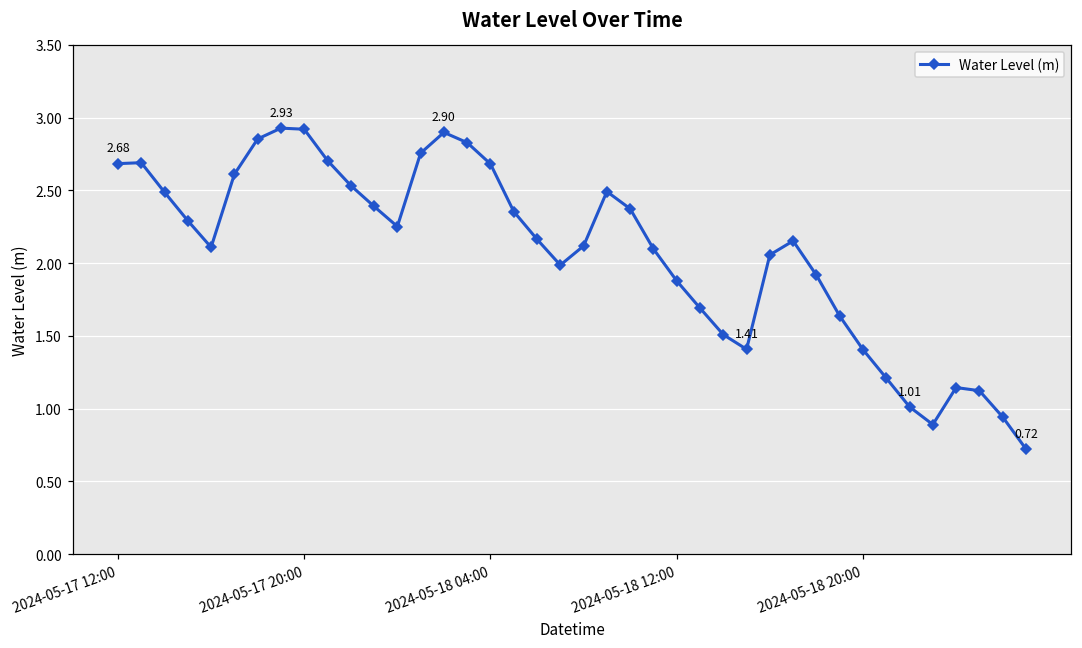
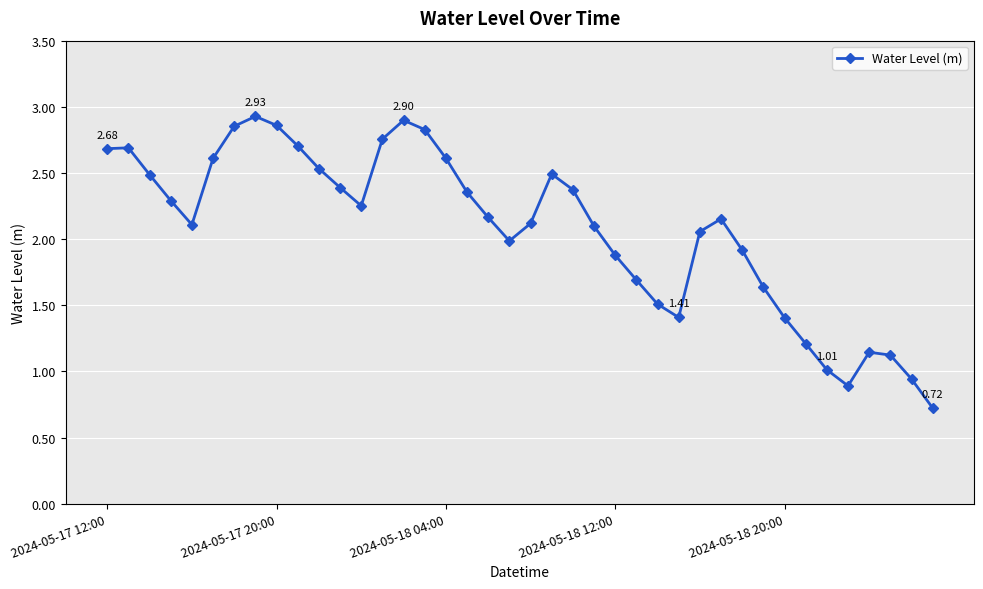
2024-05-17 20:00: 2.92 -> 2.86
2024-05-18 04:00: 2.68 -> 2.61
